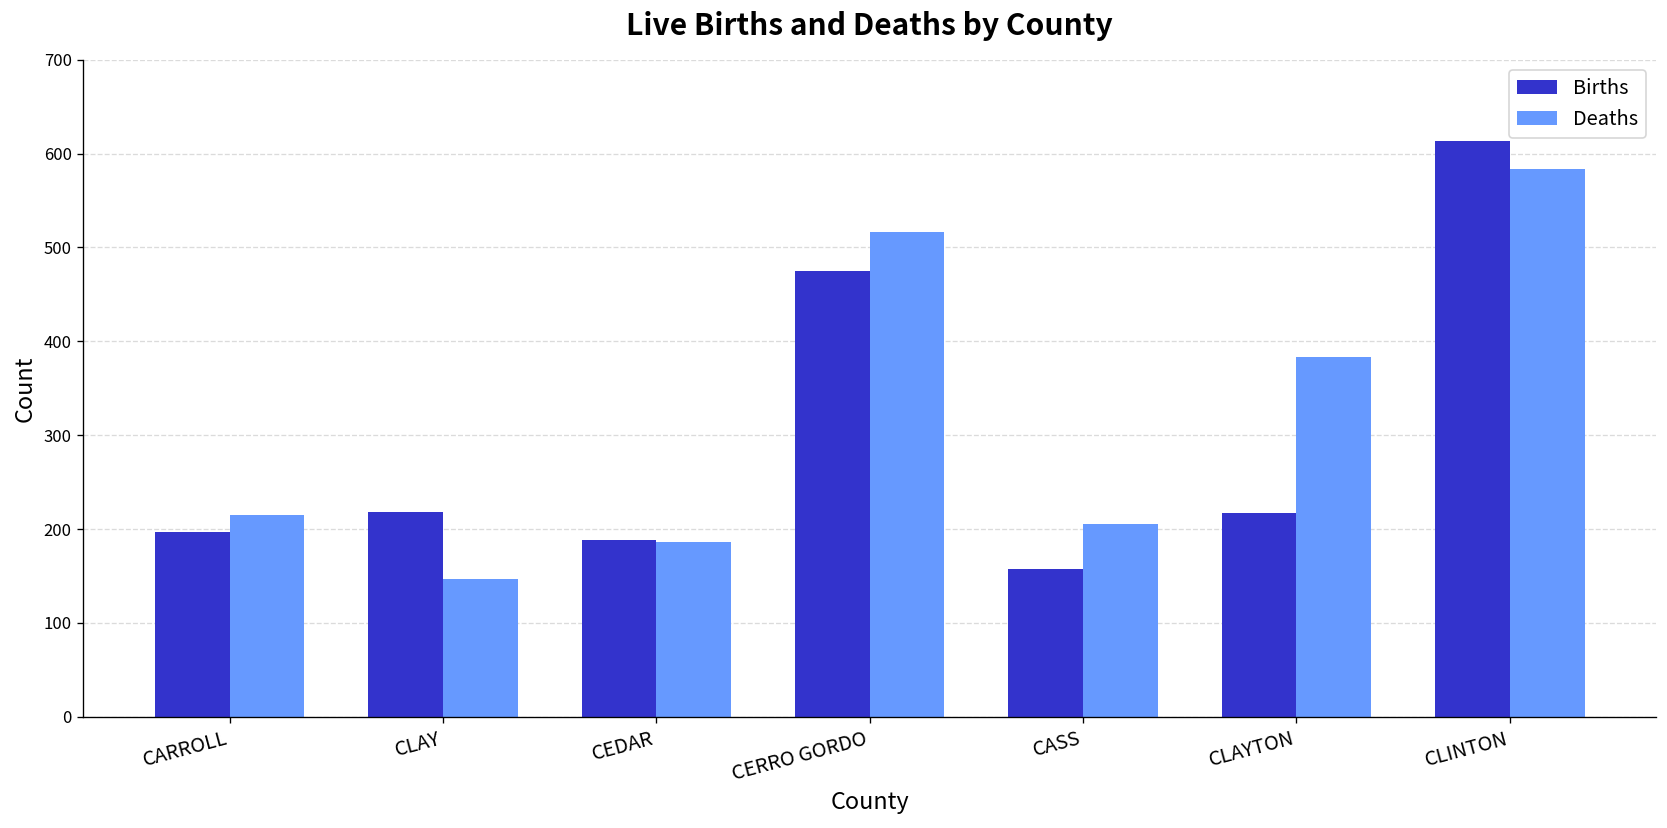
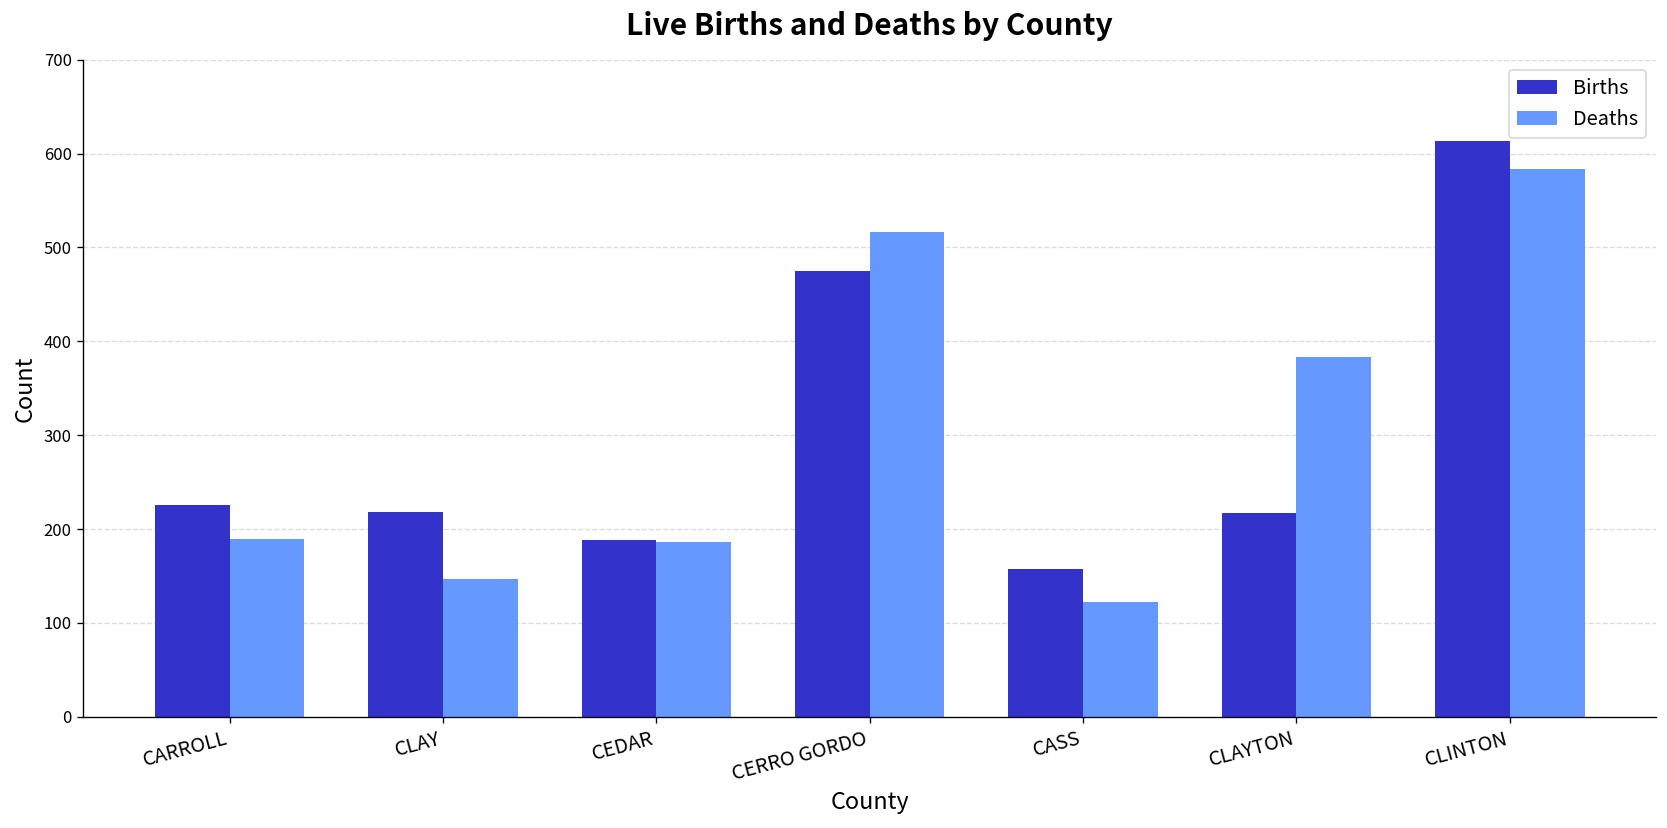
Births, CARROLL: 200 -> 230
Deaths, CARROLL: 220 -> 190
Deaths, CASS: 210 -> 120
